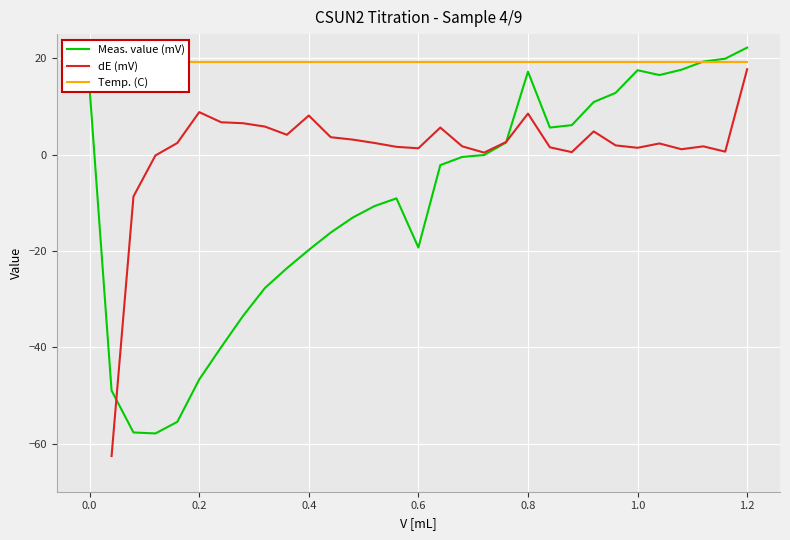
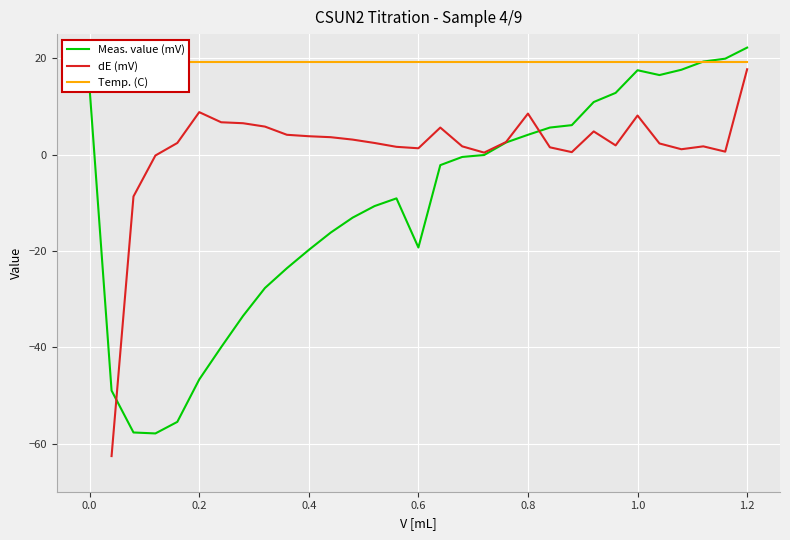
dE (mV), 0.4: 8 -> 4
Meas. value (mV), 0.8: 17 -> 4
dE (mV), 1.0: 1 -> 8
